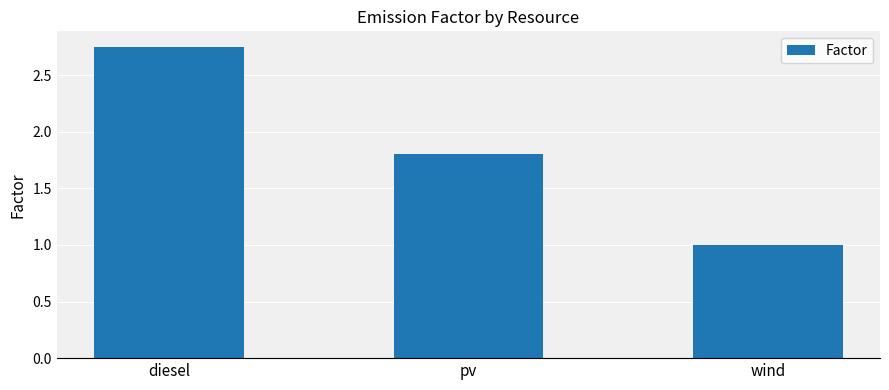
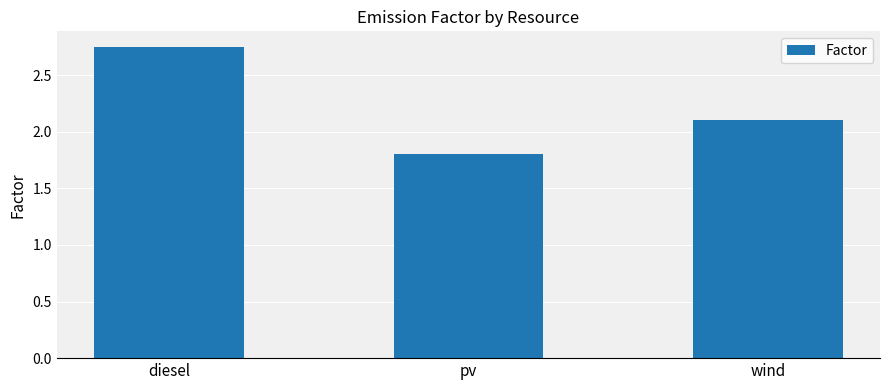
wind: 1.0 -> 2.1
